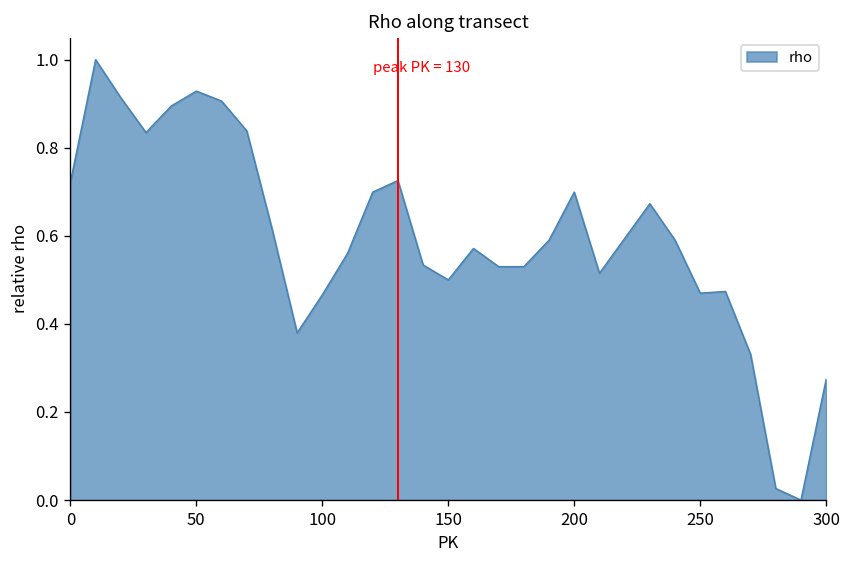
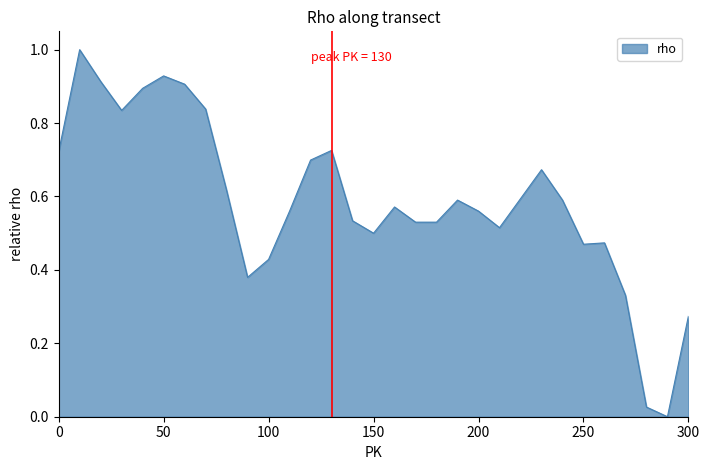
100: 0.47 -> 0.43
200: 0.70 -> 0.56
